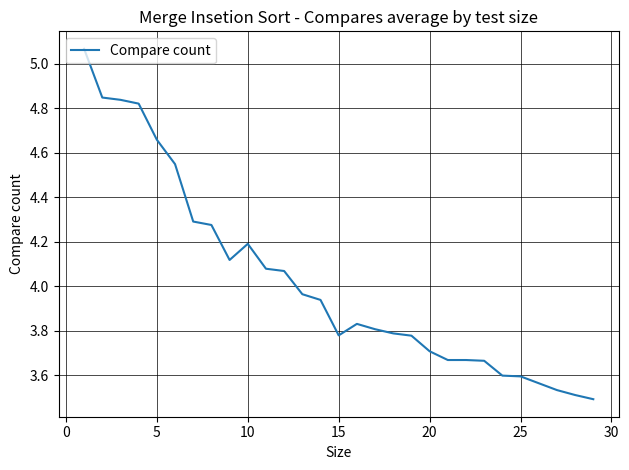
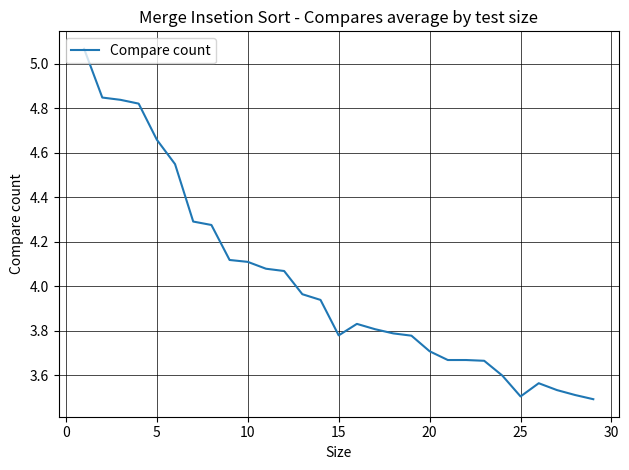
10: 4.19 -> 4.11
25: 3.59 -> 3.50
